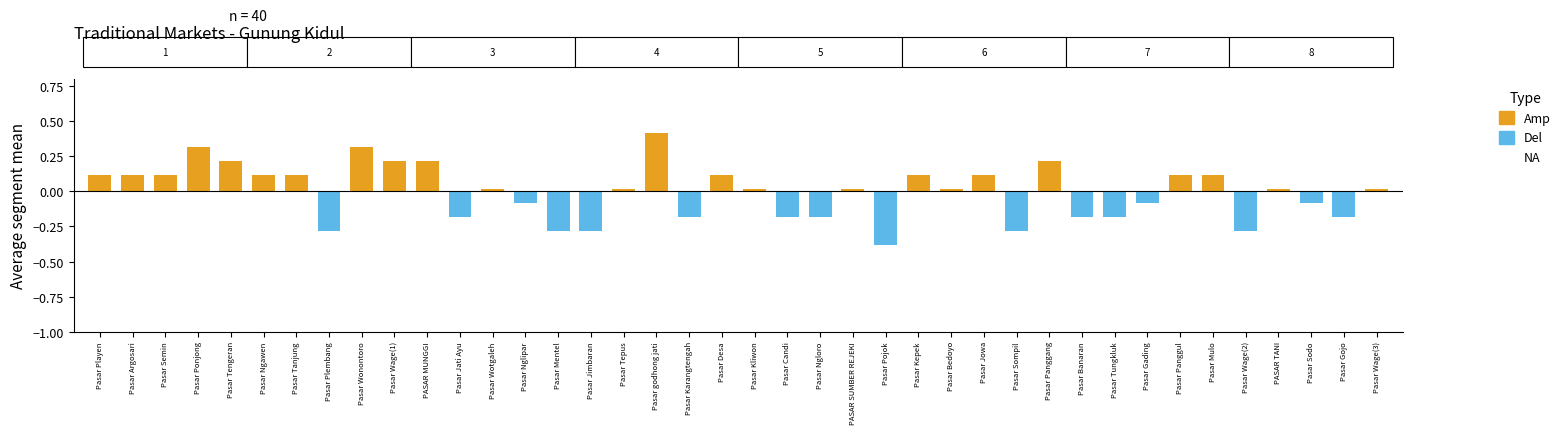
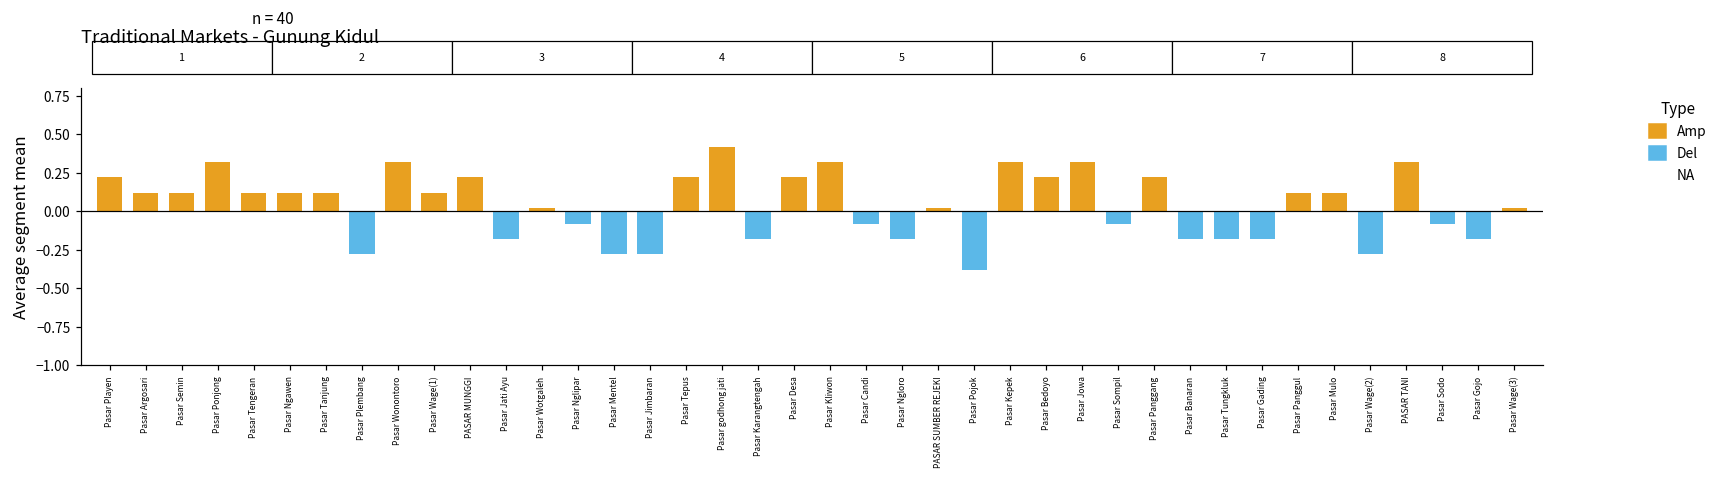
Pasar Playen: 0.12 -> 0.22
Pasar Tengeran: 0.22 -> 0.12
Pasar Wage(1): 0.22 -> 0.12
Pasar Tepus: 0.02 -> 0.22
Pasar Desa: 0.12 -> 0.22
Pasar Kliwon: 0.02 -> 0.32
Pasar Candi: -0.18 -> -0.08
Pasar Kepek: 0.12 -> 0.32
Pasar Bedoyo: 0.02 -> 0.22
Pasar Jowa: 0.12 -> 0.32
Pasar Sompil: -0.28 -> -0.08
Pasar Gading: -0.08 -> -0.18
PASAR TANI: 0.02 -> 0.32
